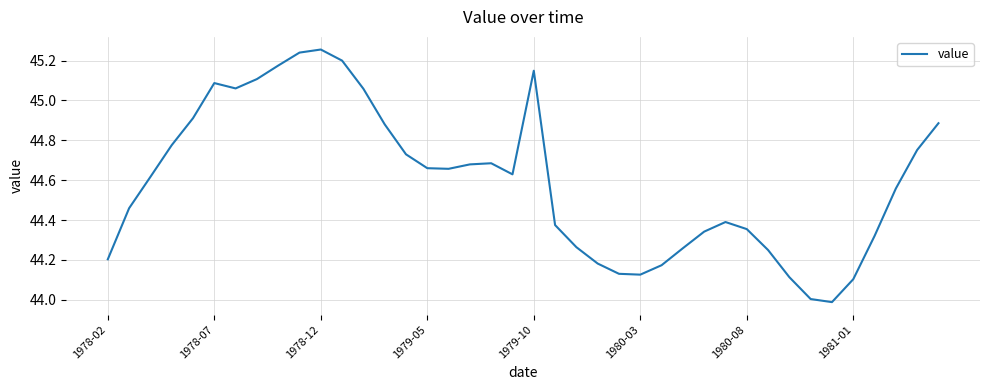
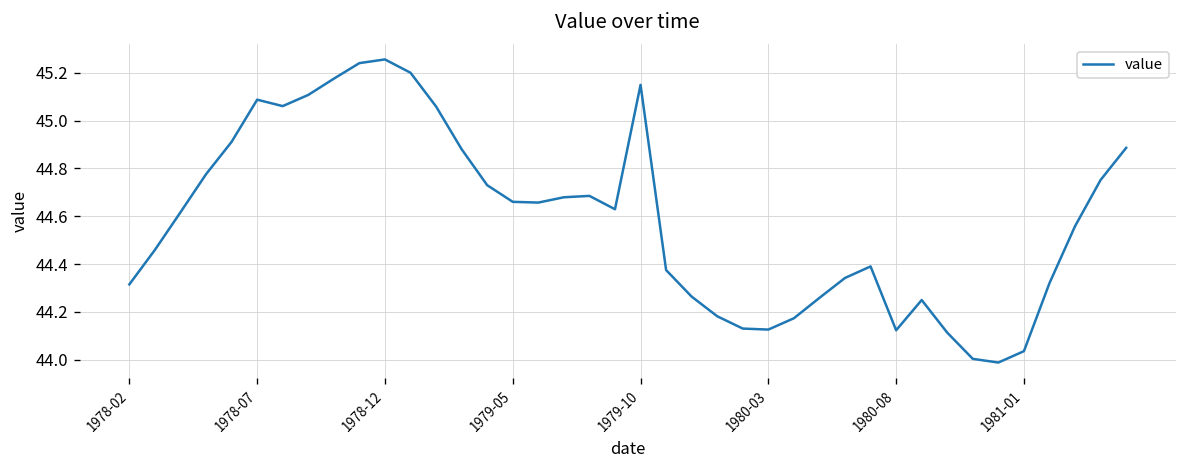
1978-02: 44.20 -> 44.31
1980-08: 44.35 -> 44.12
1981-01: 44.10 -> 44.04
